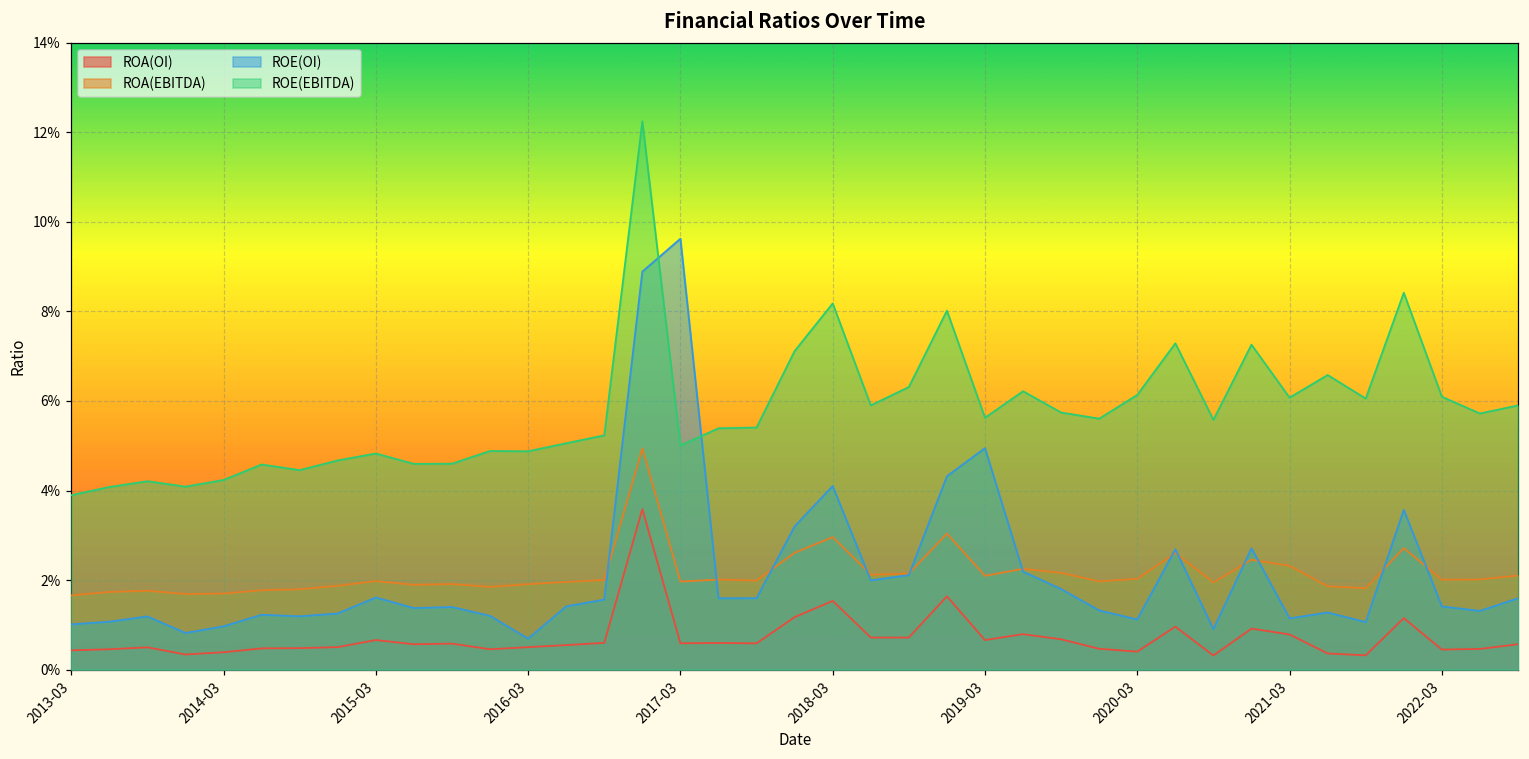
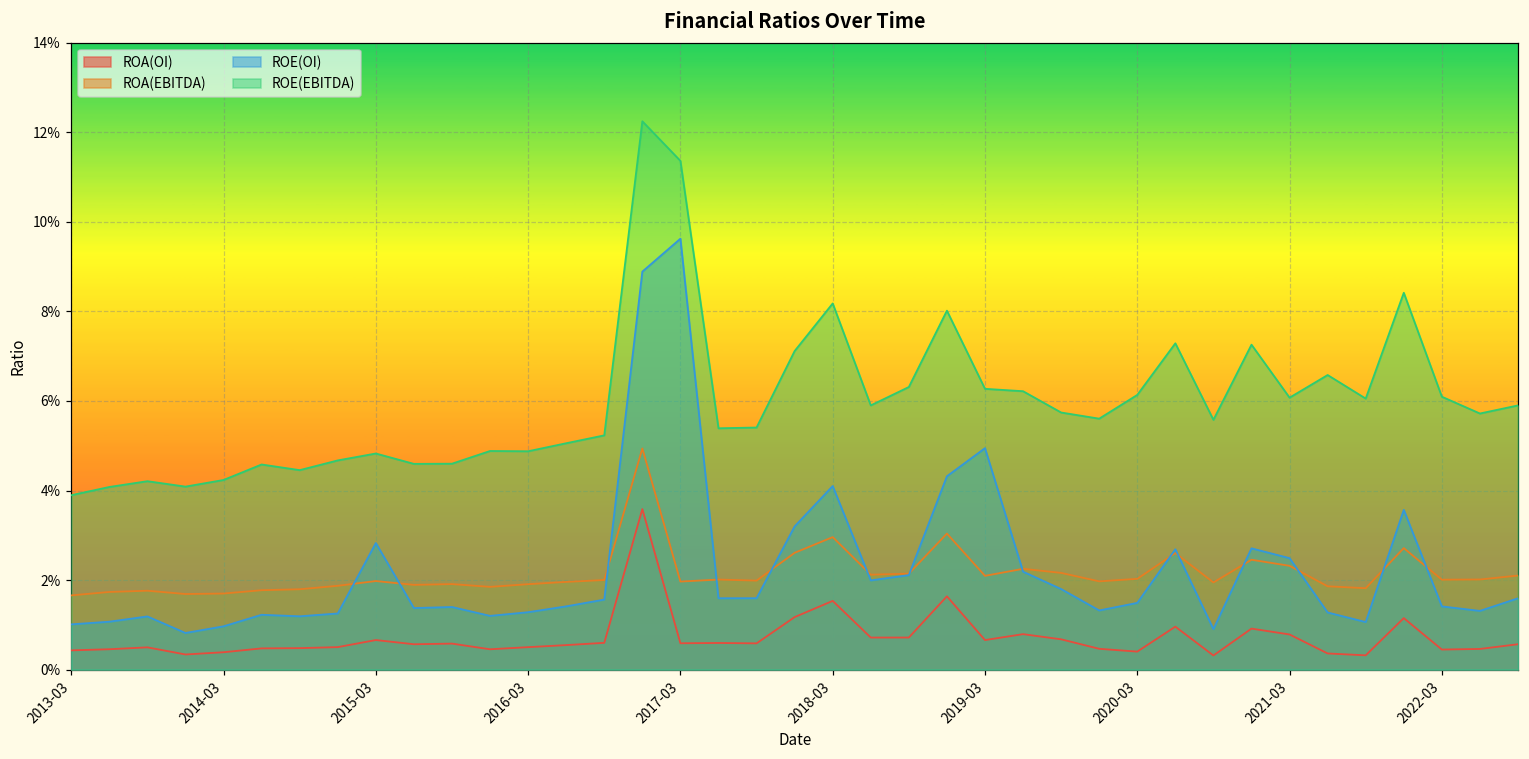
ROE(OI), 2015-03: 1.6% -> 2.8%
ROE(OI), 2016-03: 0.7% -> 1.3%
ROE(EBITDA), 2017-03: 5.0% -> 11.4%
ROE(EBITDA), 2019-03: 5.6% -> 6.3%
ROE(OI), 2020-03: 1.1% -> 1.5%
ROE(OI), 2021-03: 1.1% -> 2.5%
